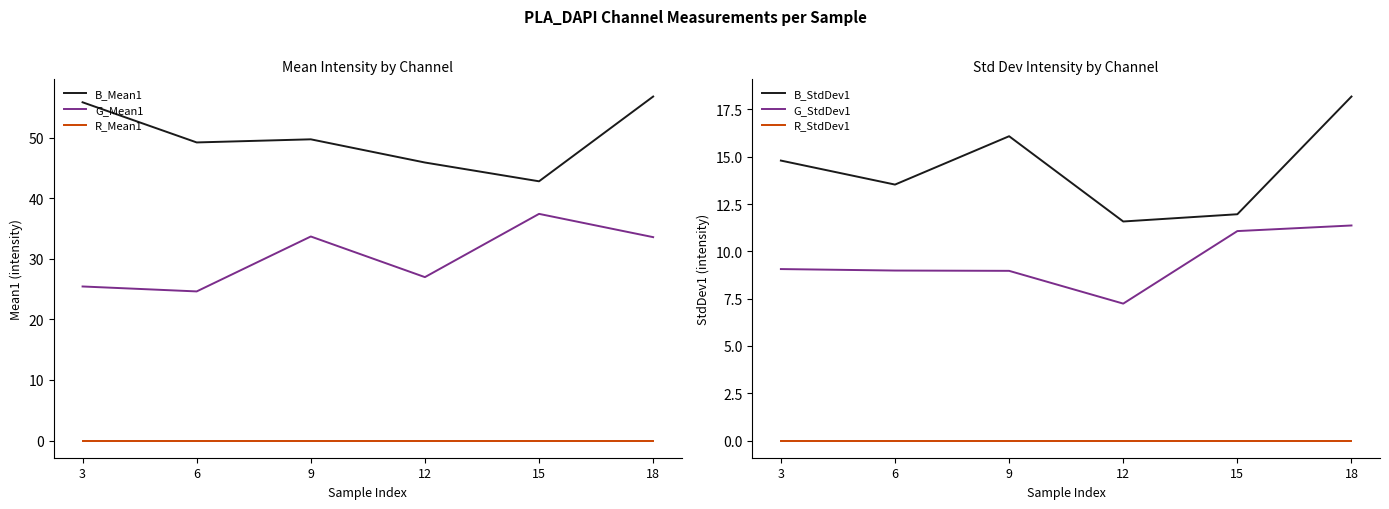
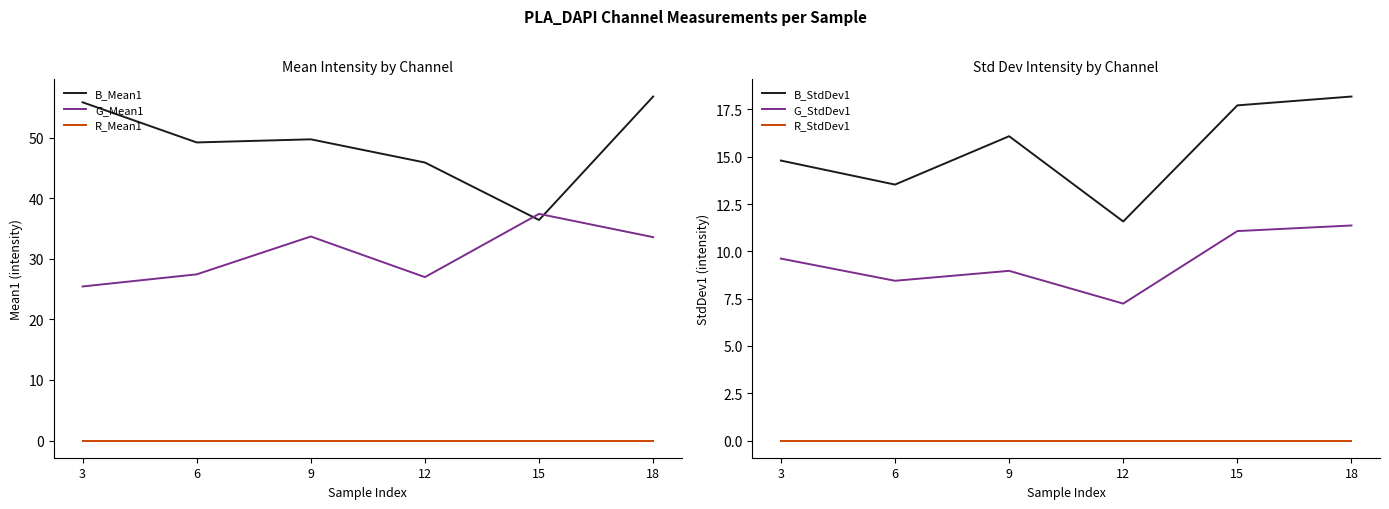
Mean Intensity by Channel, G_Mean1, 6: 25 -> 27
Mean Intensity by Channel, B_Mean1, 15: 43 -> 36
Std Dev Intensity by Channel, G_StdDev1, 3: 9.1 -> 9.6
Std Dev Intensity by Channel, G_StdDev1, 6: 9.0 -> 8.4
Std Dev Intensity by Channel, B_StdDev1, 15: 12.0 -> 17.7
